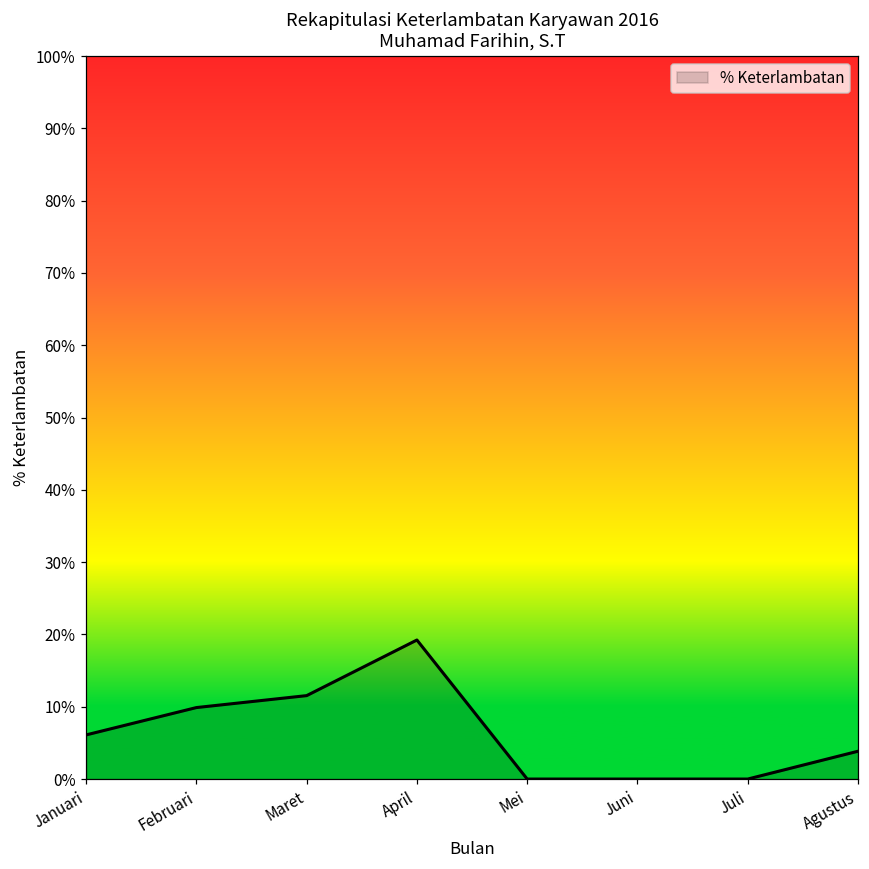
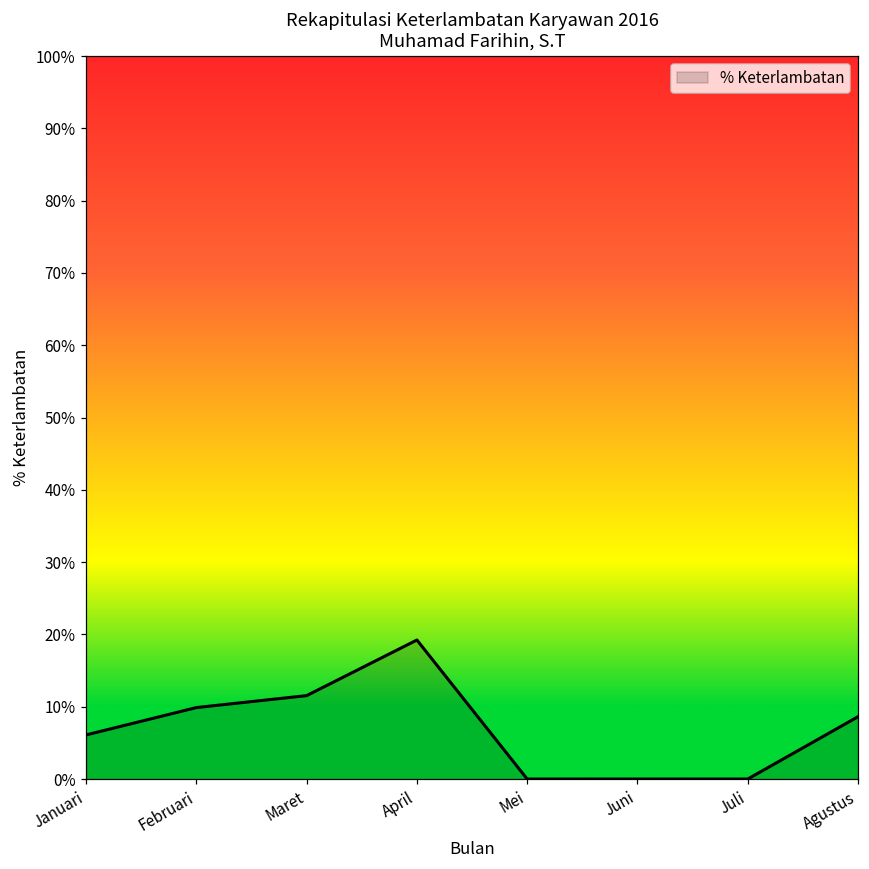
Agustus: 4% -> 9%
